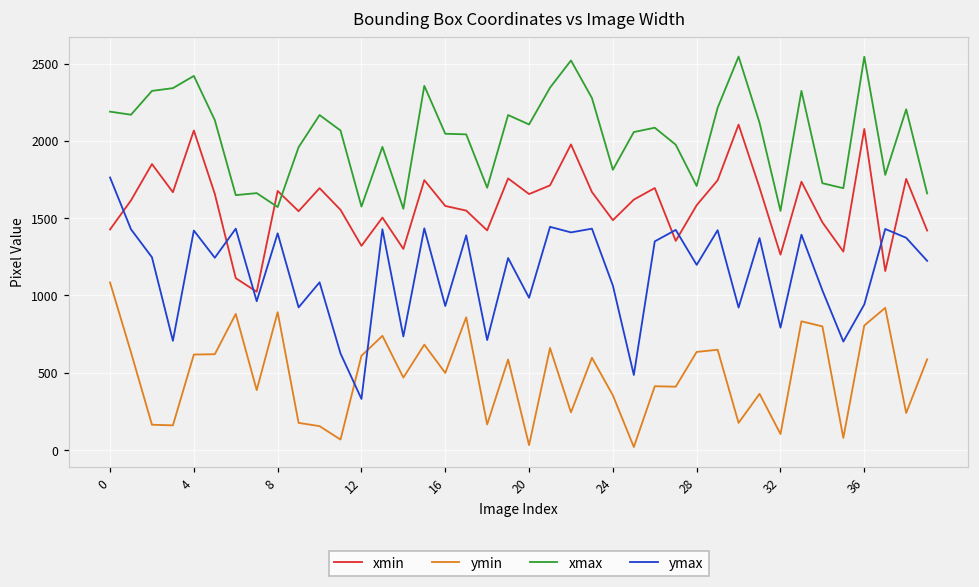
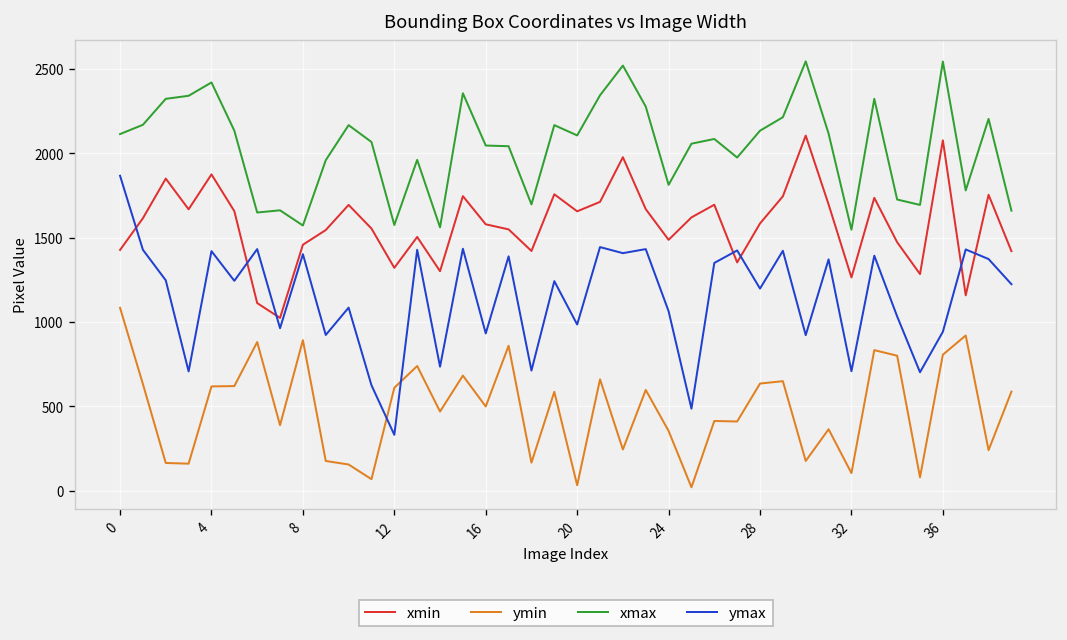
xmax, 0: 2190 -> 2110
ymax, 0: 1760 -> 1870
xmin, 4: 2070 -> 1880
xmin, 8: 1680 -> 1460
xmax, 28: 1710 -> 2130
ymax, 32: 790 -> 710
